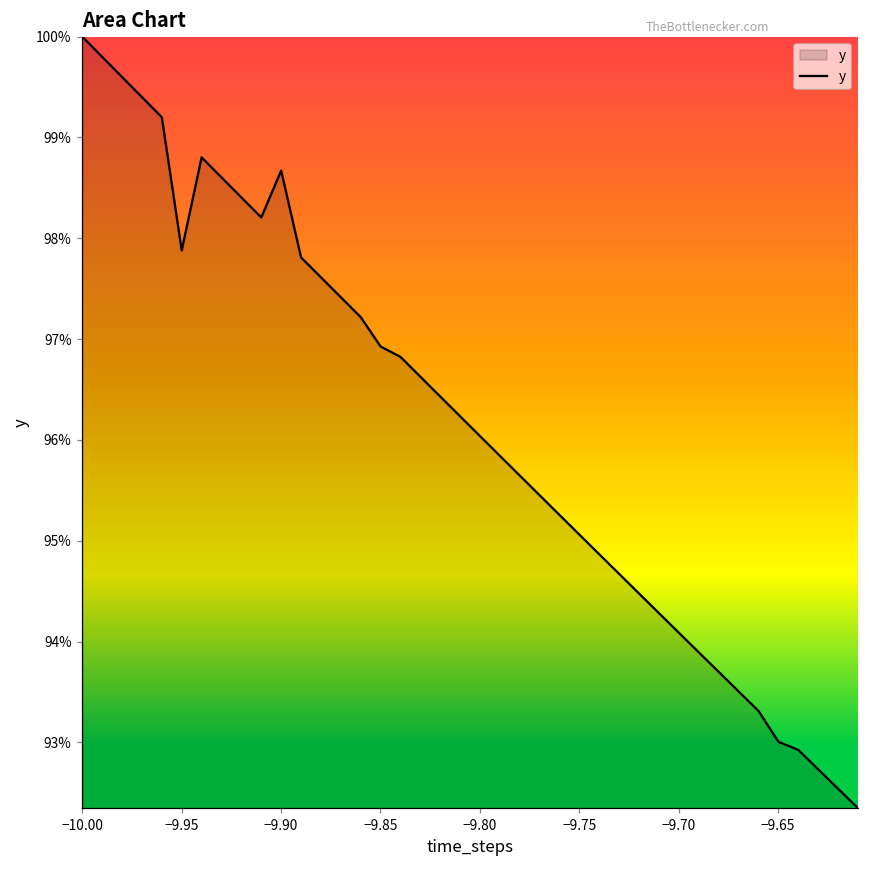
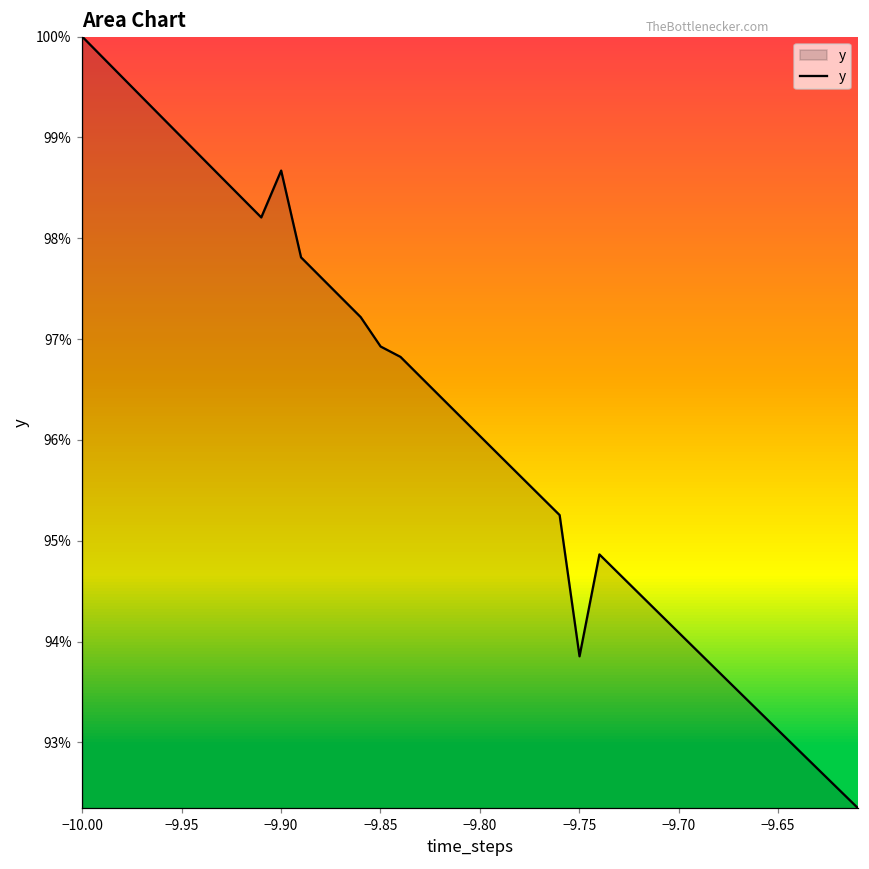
−9.95: 97.9% -> 99.0%
−9.75: 95.1% -> 93.9%
−9.65: 93.0% -> 93.1%
